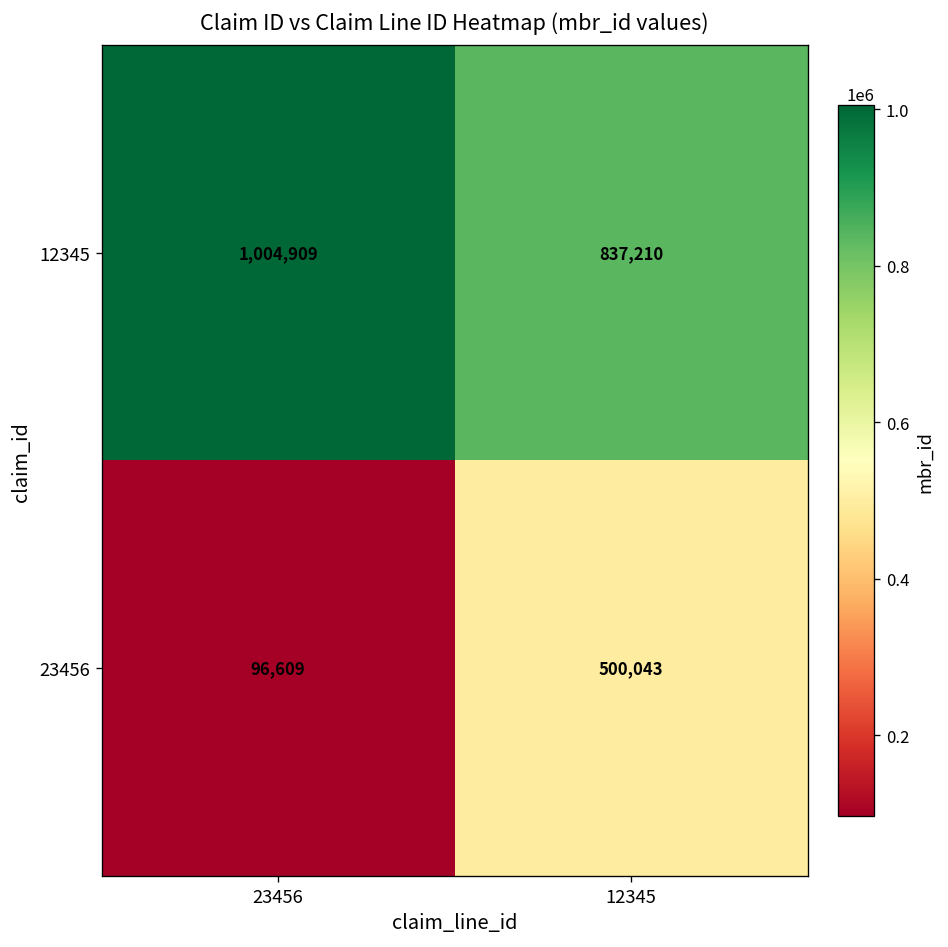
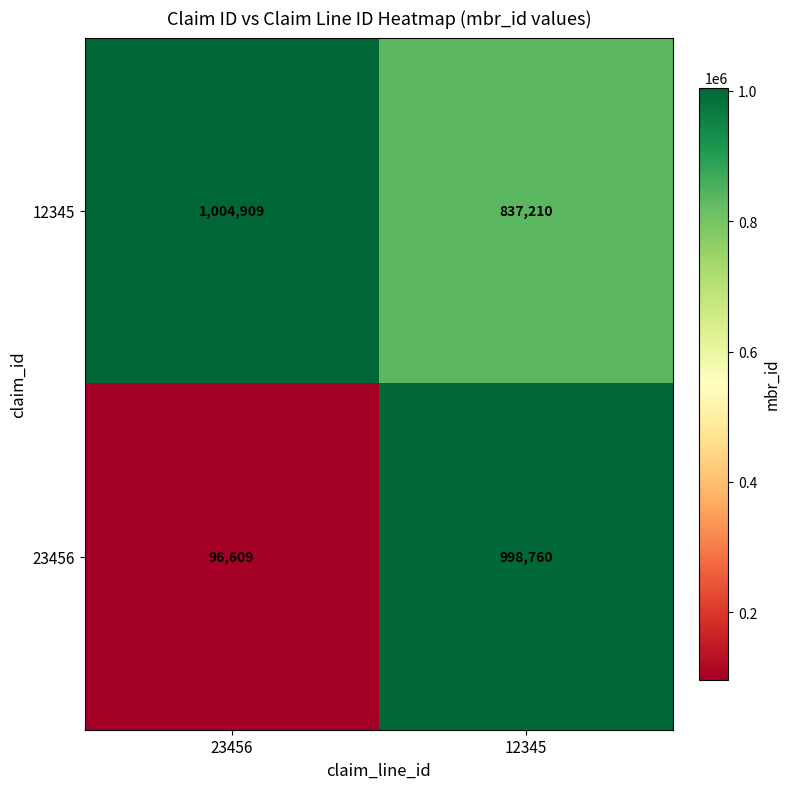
23456, 12345: 500,043 -> 998,760
